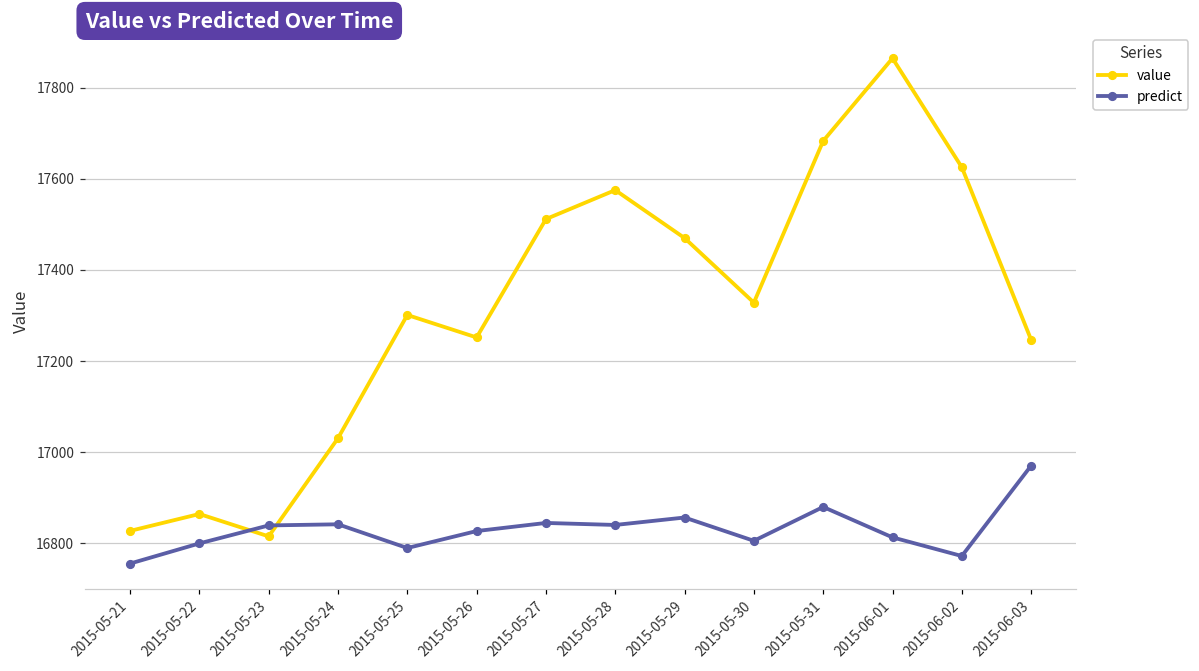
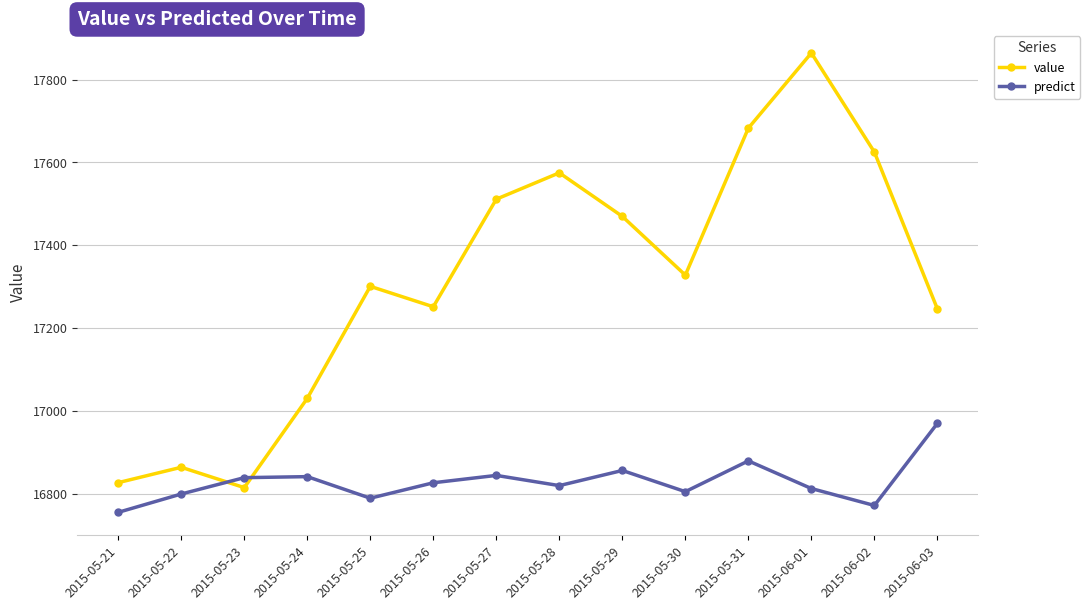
predict, 2015-05-28: 16840 -> 16820
